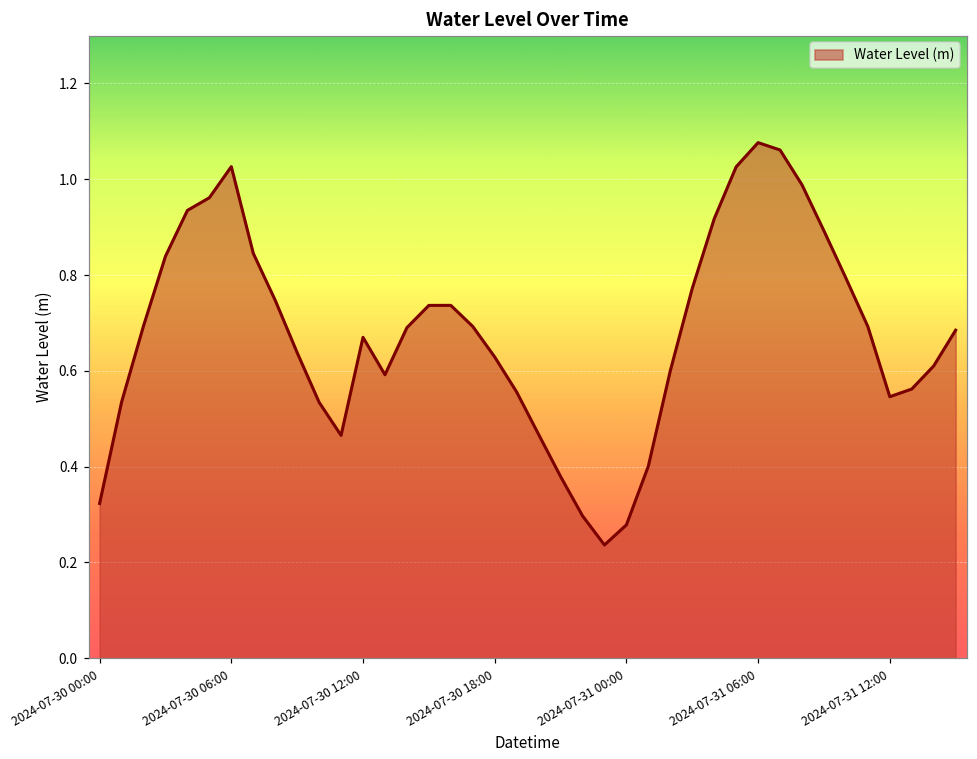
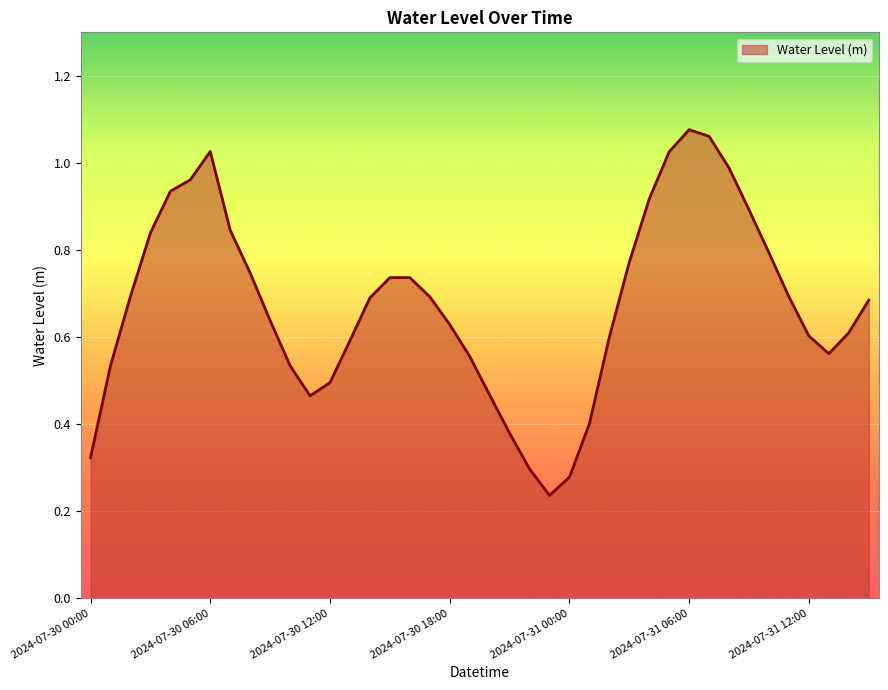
2024-07-30 12:00: 0.67 -> 0.50
2024-07-31 12:00: 0.55 -> 0.60
